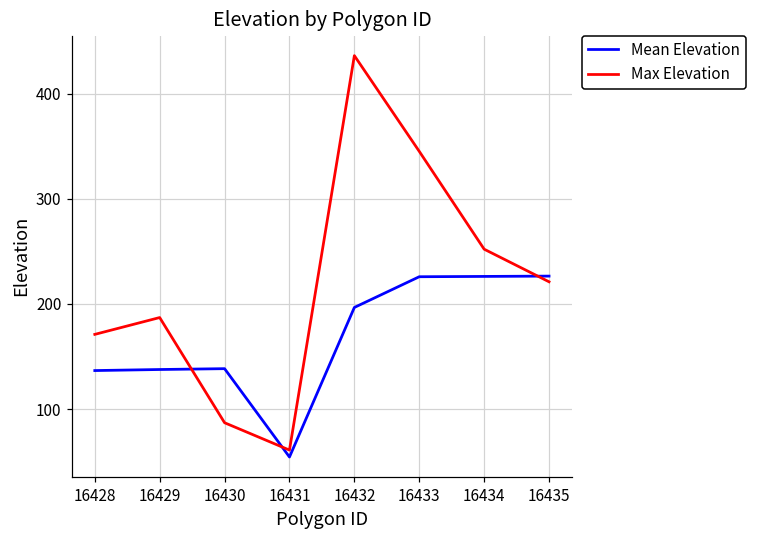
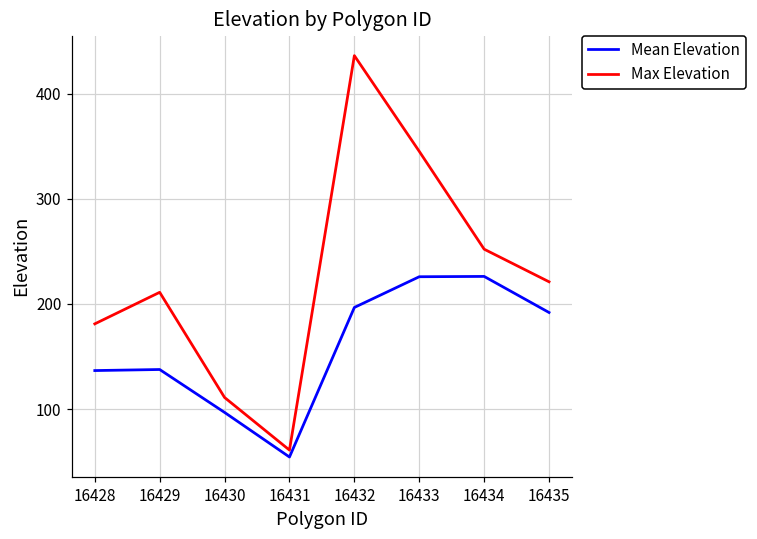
Max Elevation, 16428: 170 -> 180
Max Elevation, 16429: 190 -> 210
Mean Elevation, 16430: 140 -> 100
Max Elevation, 16430: 90 -> 110
Mean Elevation, 16435: 230 -> 190
